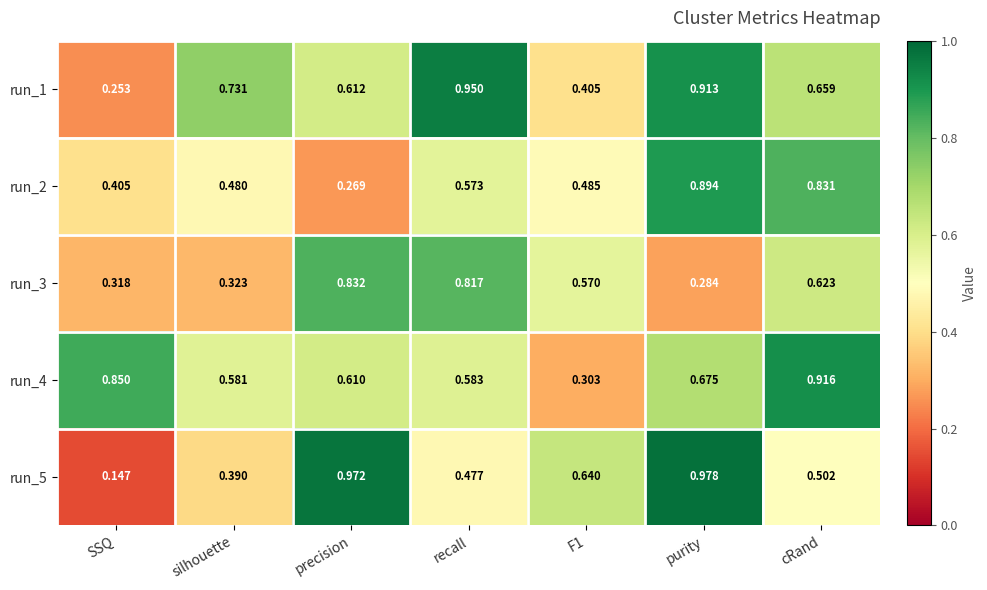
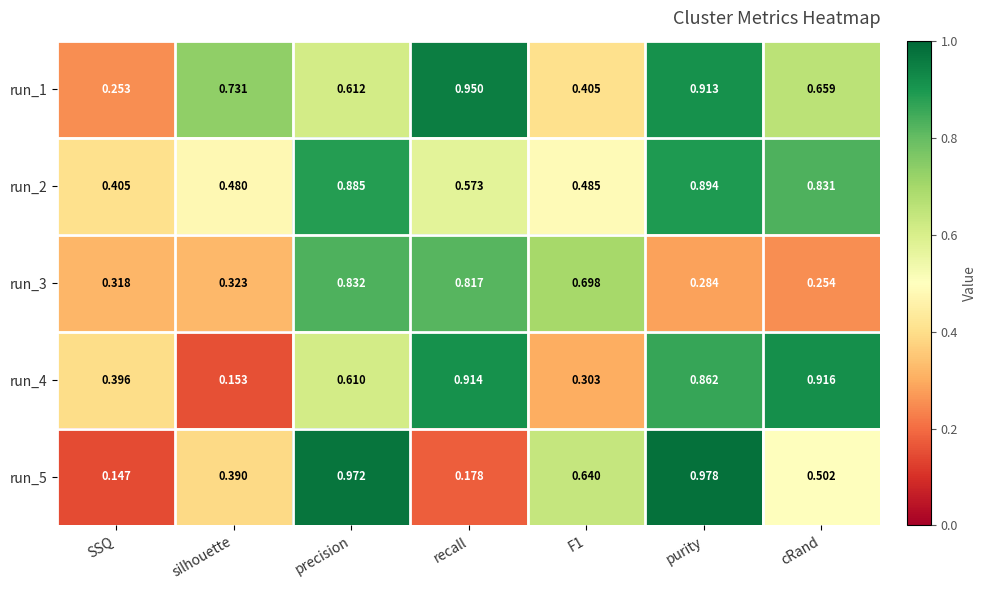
run_2, precision: 0.269 -> 0.885
run_3, F1: 0.570 -> 0.698
run_3, cRand: 0.623 -> 0.254
run_4, SSQ: 0.850 -> 0.396
run_4, silhouette: 0.581 -> 0.153
run_4, recall: 0.583 -> 0.914
run_4, purity: 0.675 -> 0.862
run_5, recall: 0.477 -> 0.178
